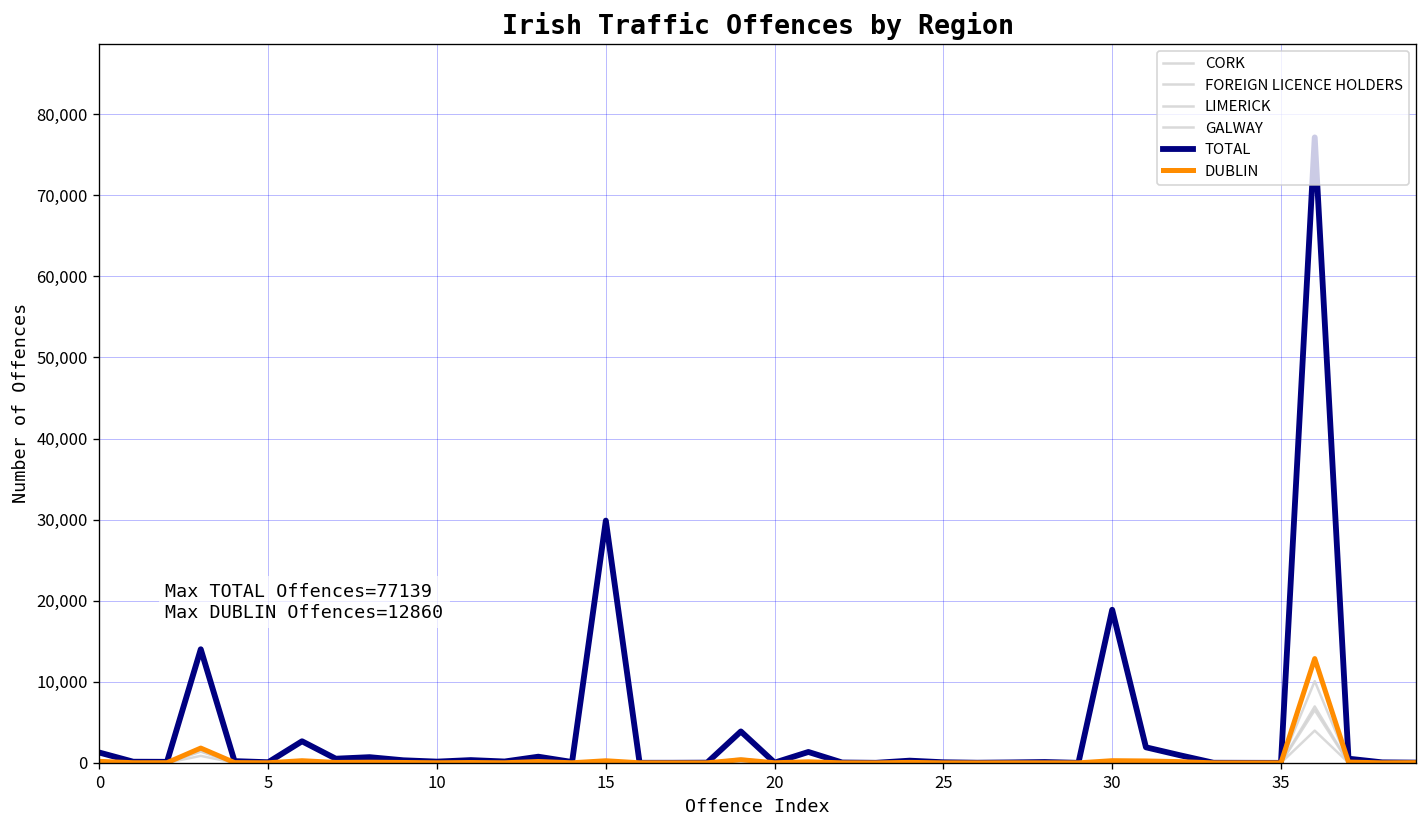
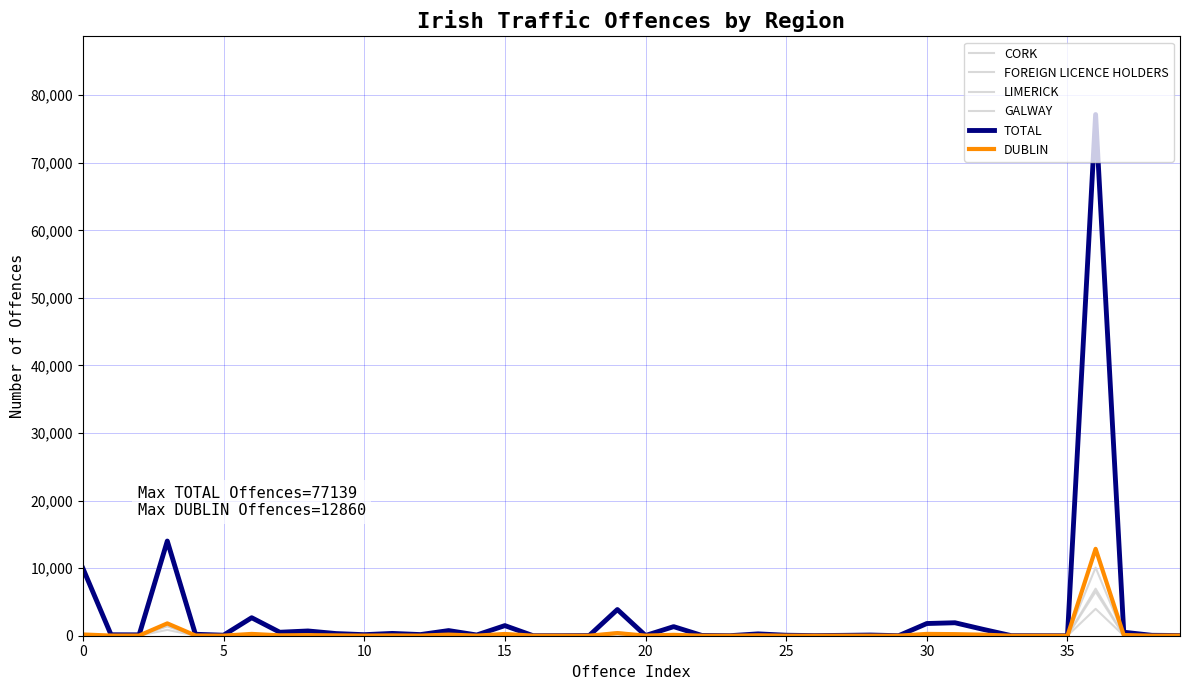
TOTAL, 0: 1,000 -> 10,000
TOTAL, 15: 30,000 -> 1,000
TOTAL, 30: 19,000 -> 2,000
